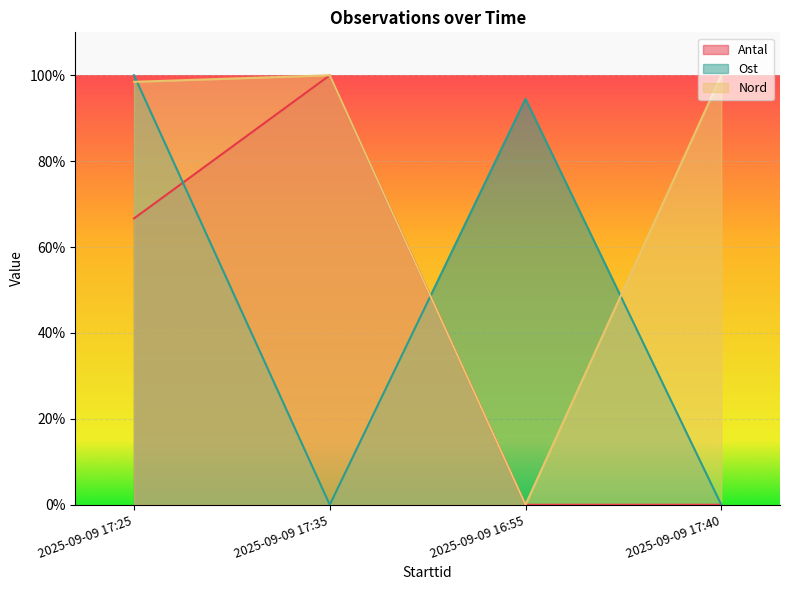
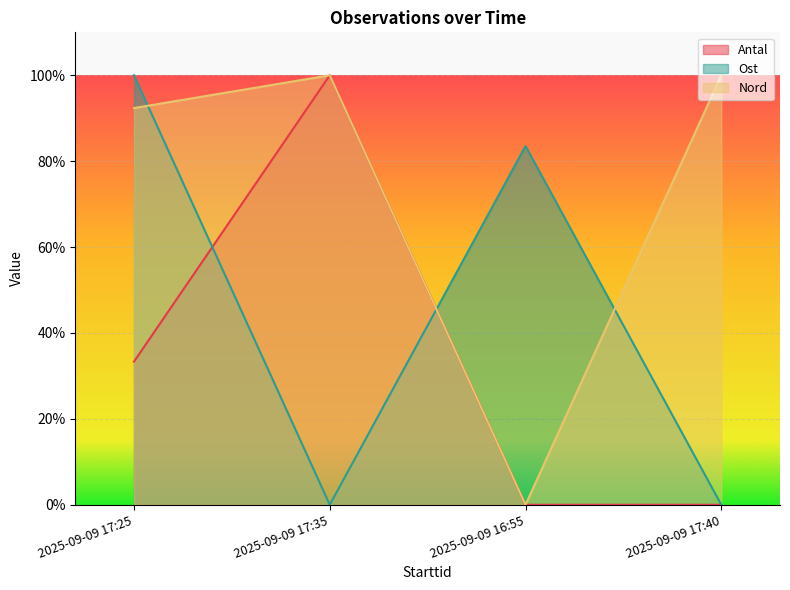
Antal, 2025-09-09 17:25: 67% -> 33%
Nord, 2025-09-09 17:25: 98% -> 92%
Ost, 2025-09-09 16:55: 95% -> 84%
